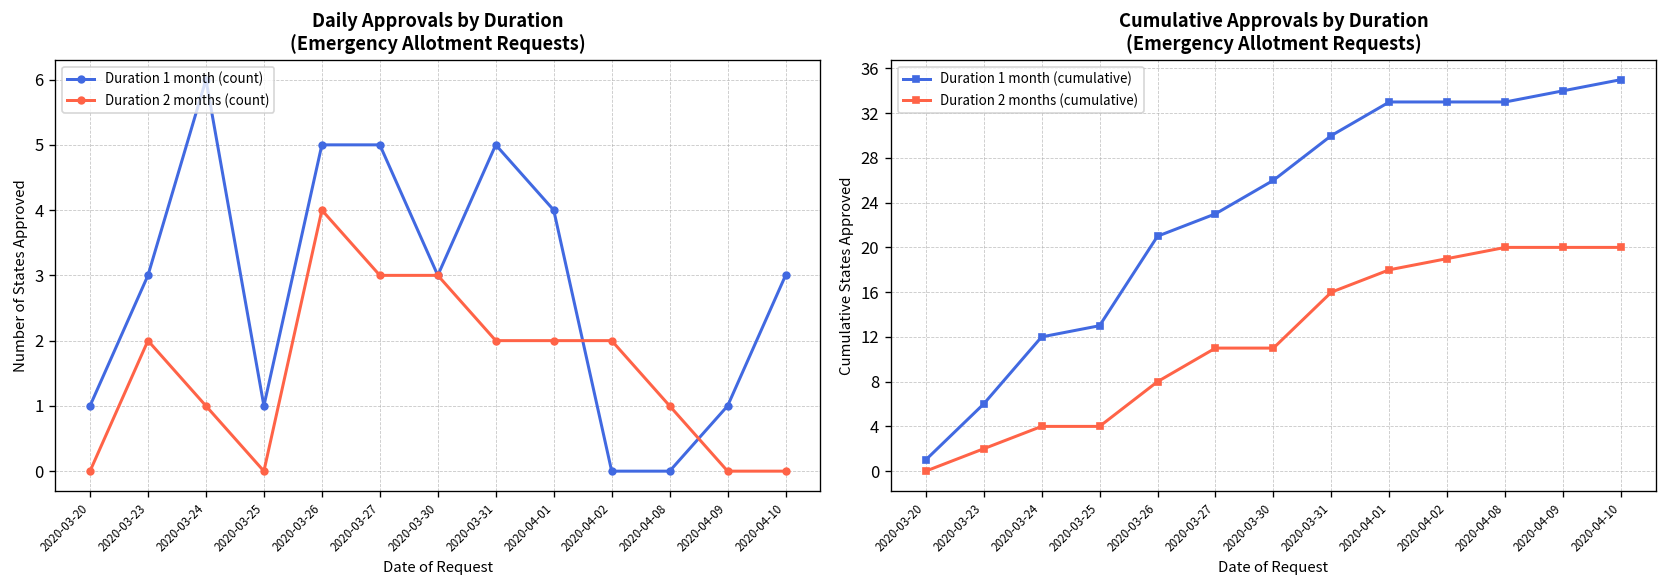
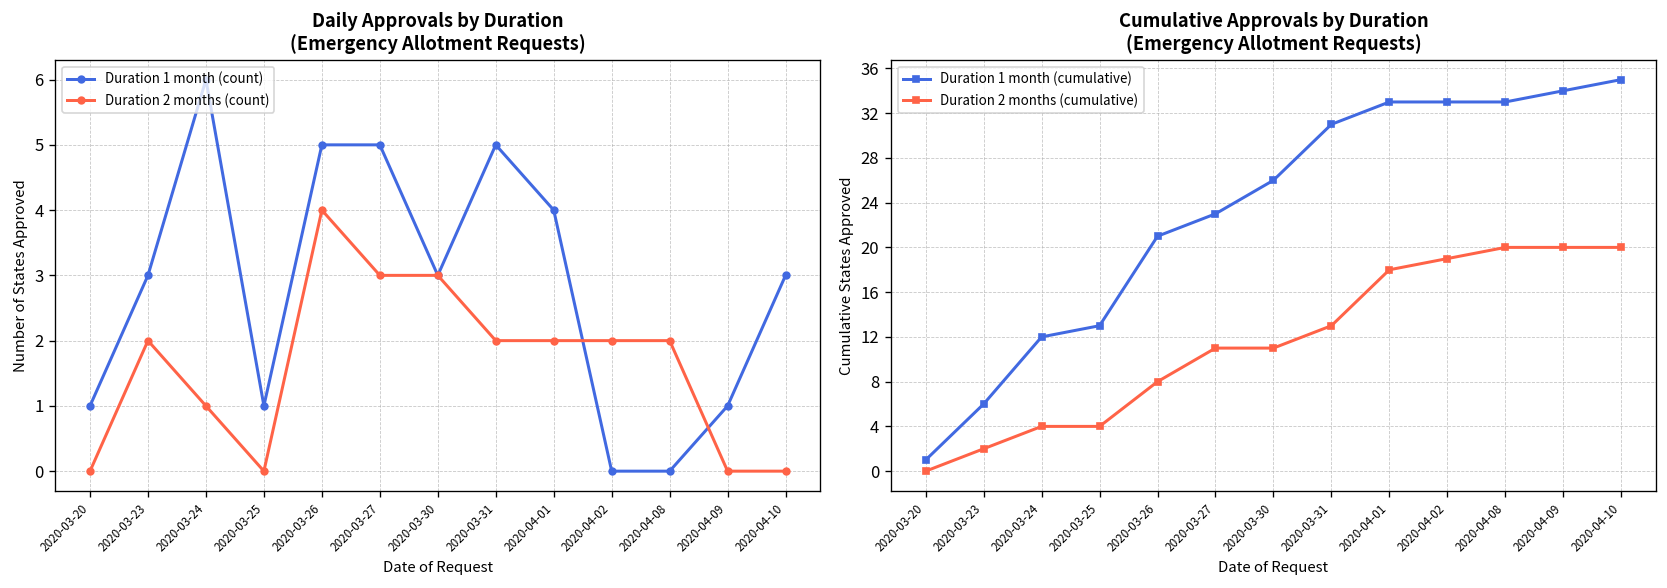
Daily Approvals by Duration (Emergency Allotment Requests), Duration 2 months (count), 2020-04-08: 1 -> 2
Cumulative Approvals by Duration (Emergency Allotment Requests), Duration 1 month (cumulative), 2020-03-31: 30 -> 31
Cumulative Approvals by Duration (Emergency Allotment Requests), Duration 2 months (cumulative), 2020-03-31: 16 -> 13
